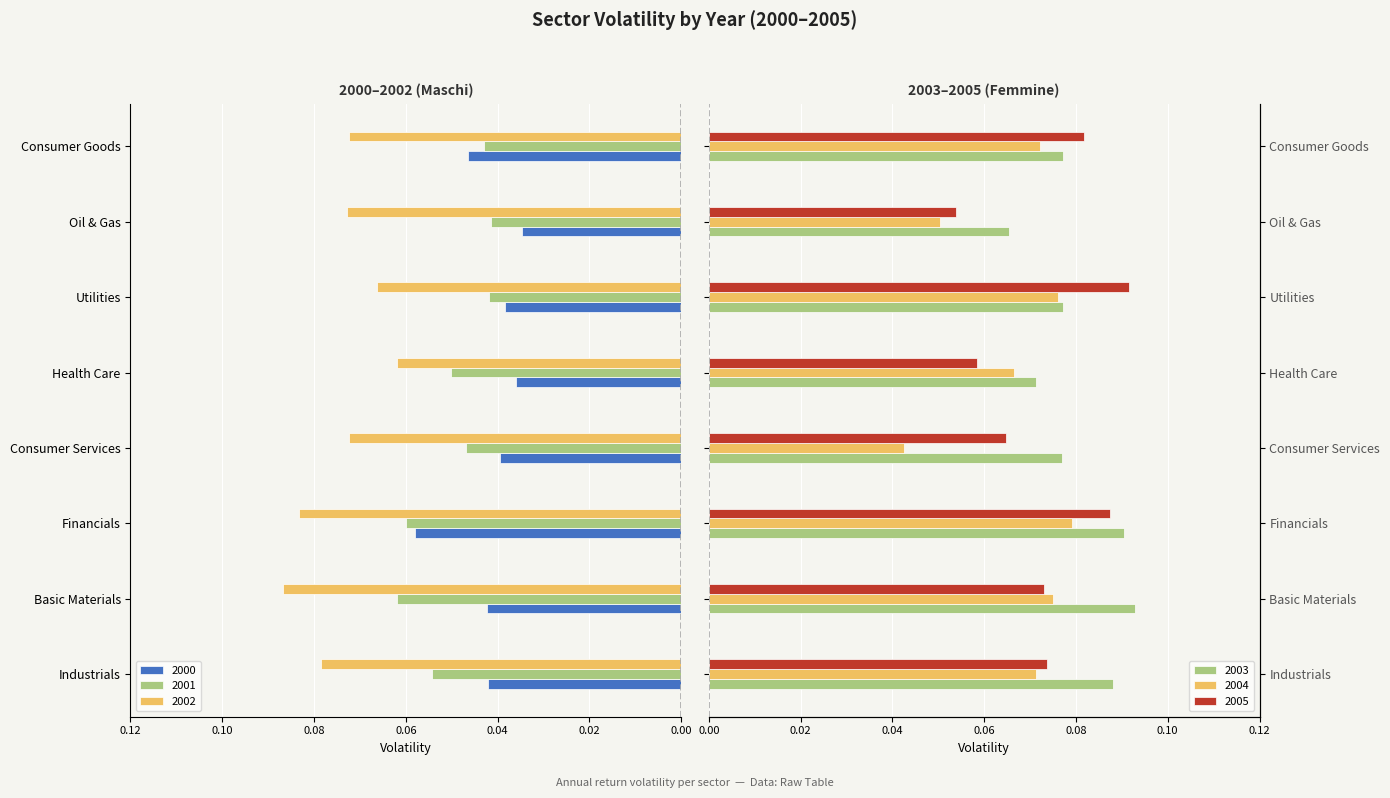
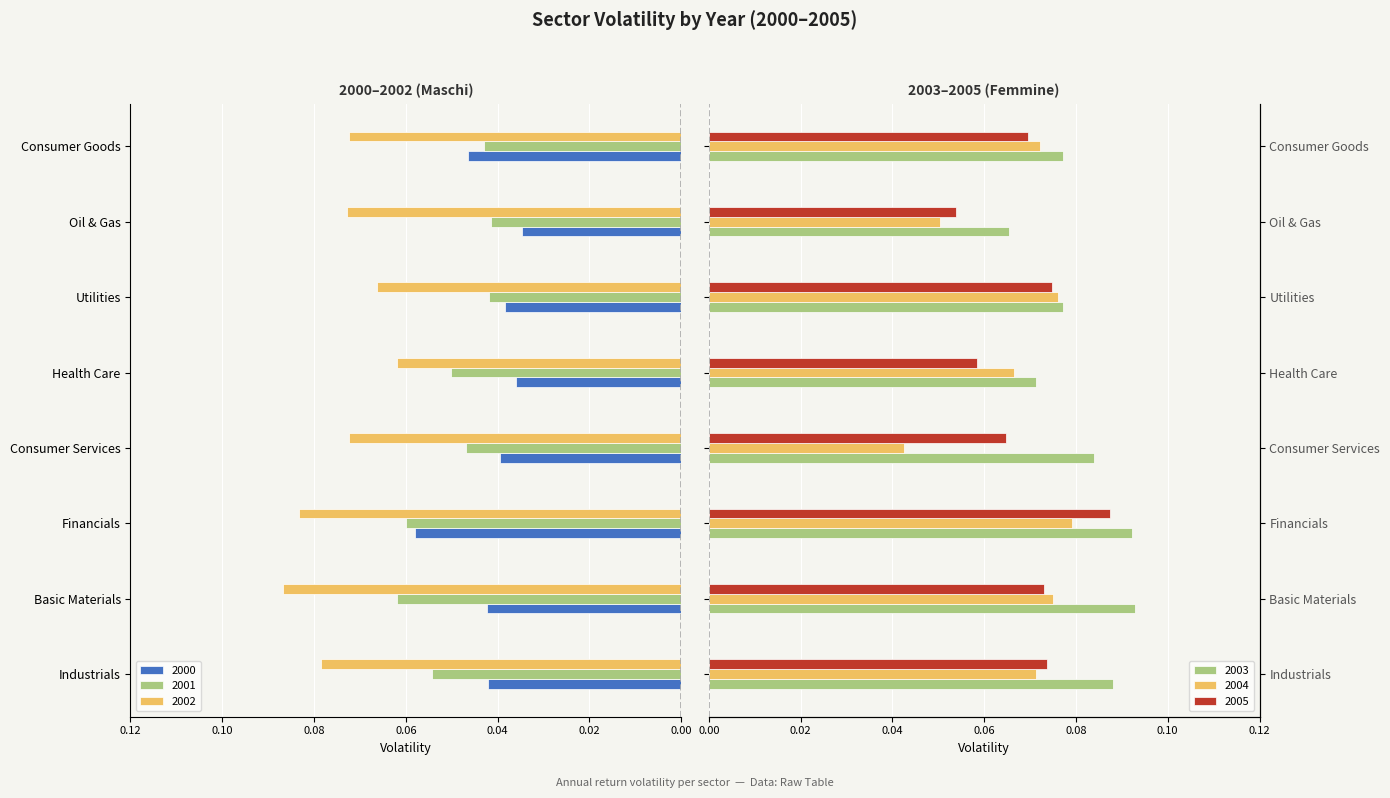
2003–2005 (Femmine), 2005, Consumer Goods: 0.082 -> 0.070
2003–2005 (Femmine), 2005, Utilities: 0.092 -> 0.075
2003–2005 (Femmine), 2003, Consumer Services: 0.077 -> 0.084
2003–2005 (Femmine), 2003, Financials: 0.090 -> 0.092
